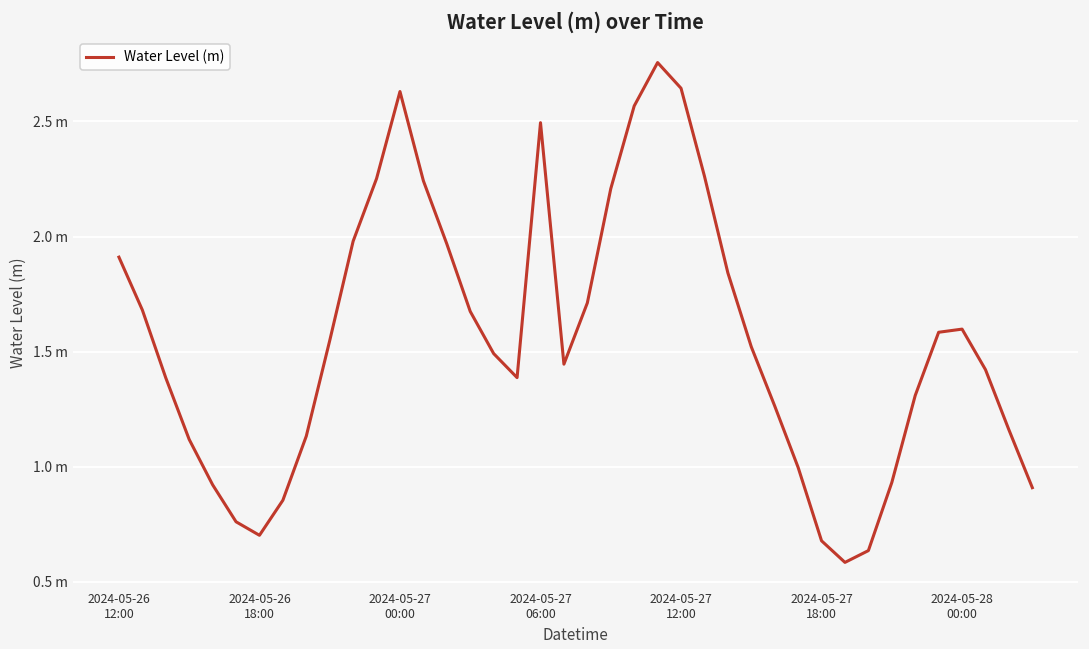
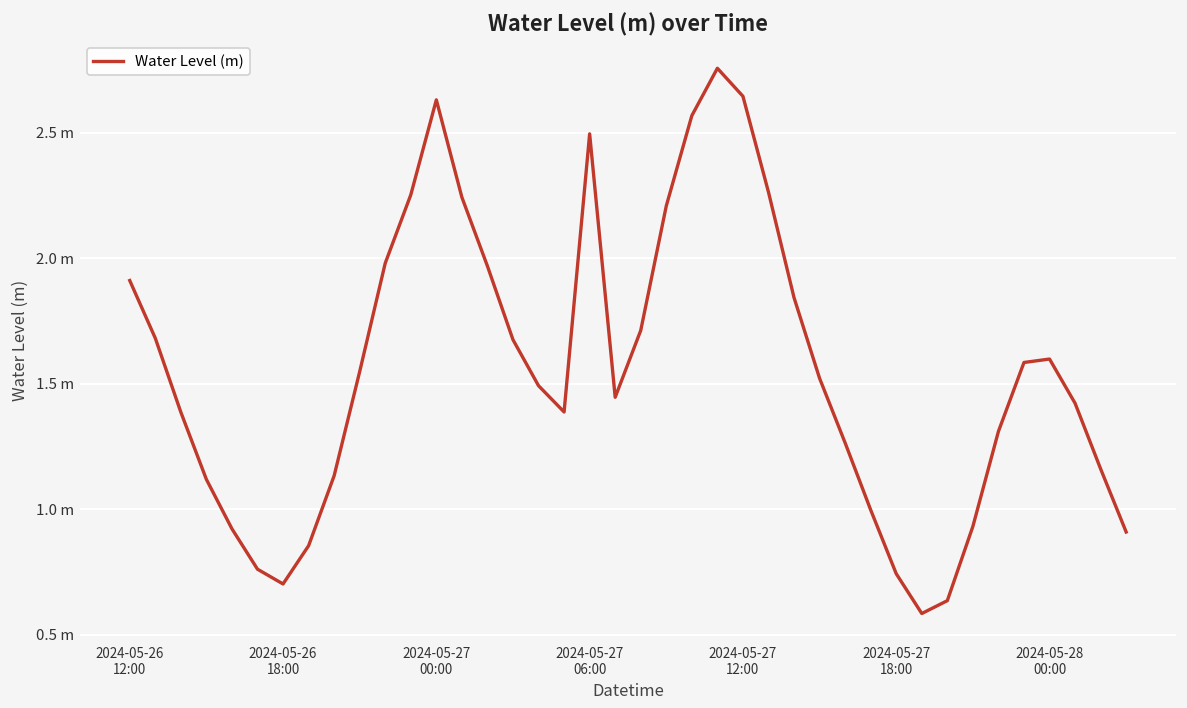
2024-05-27 18:00: 0.68 m -> 0.74 m
